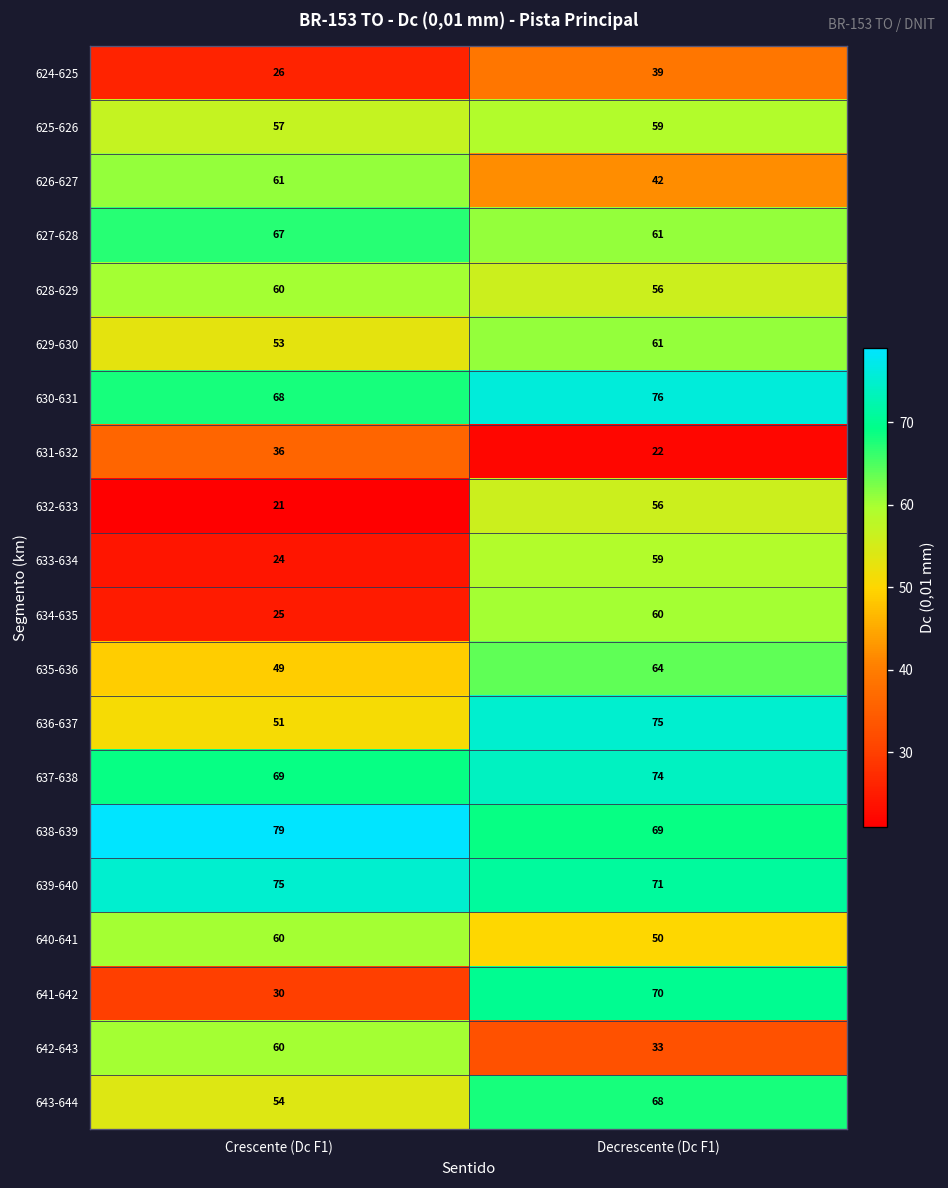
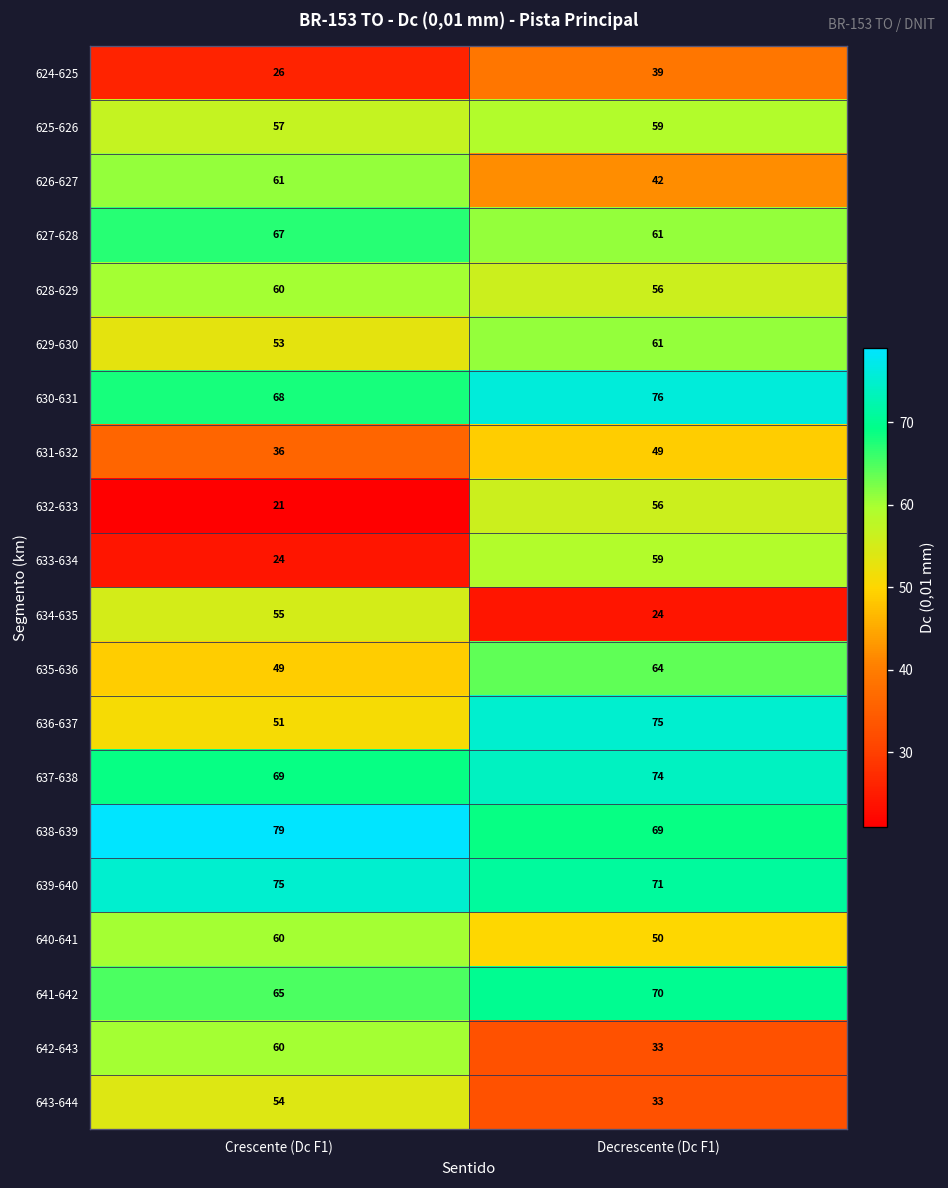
631-632, Decrescente (Dc F1): 22 -> 49
634-635, Crescente (Dc F1): 25 -> 55
634-635, Decrescente (Dc F1): 60 -> 24
641-642, Crescente (Dc F1): 30 -> 65
643-644, Decrescente (Dc F1): 68 -> 33
